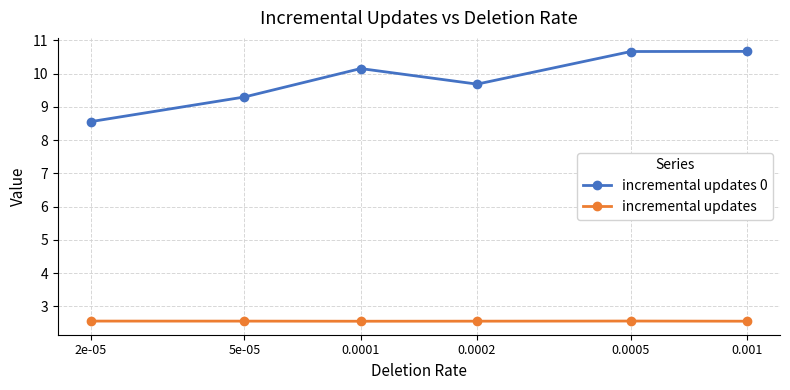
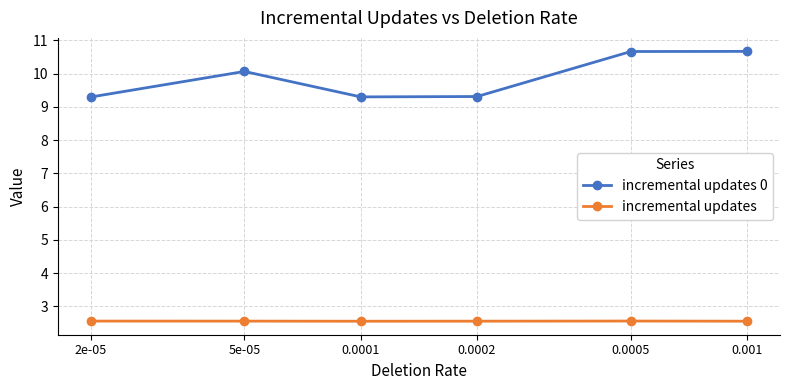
incremental updates 0, 2e-05: 8.6 -> 9.3
incremental updates 0, 5e-05: 9.3 -> 10.1
incremental updates 0, 0.0001: 10.2 -> 9.3
incremental updates 0, 0.0002: 9.7 -> 9.3
